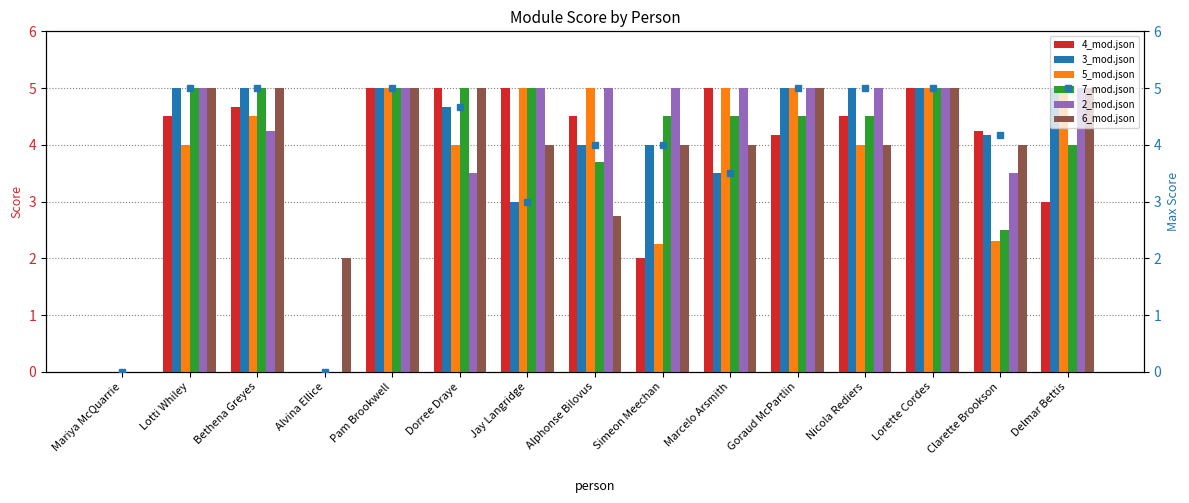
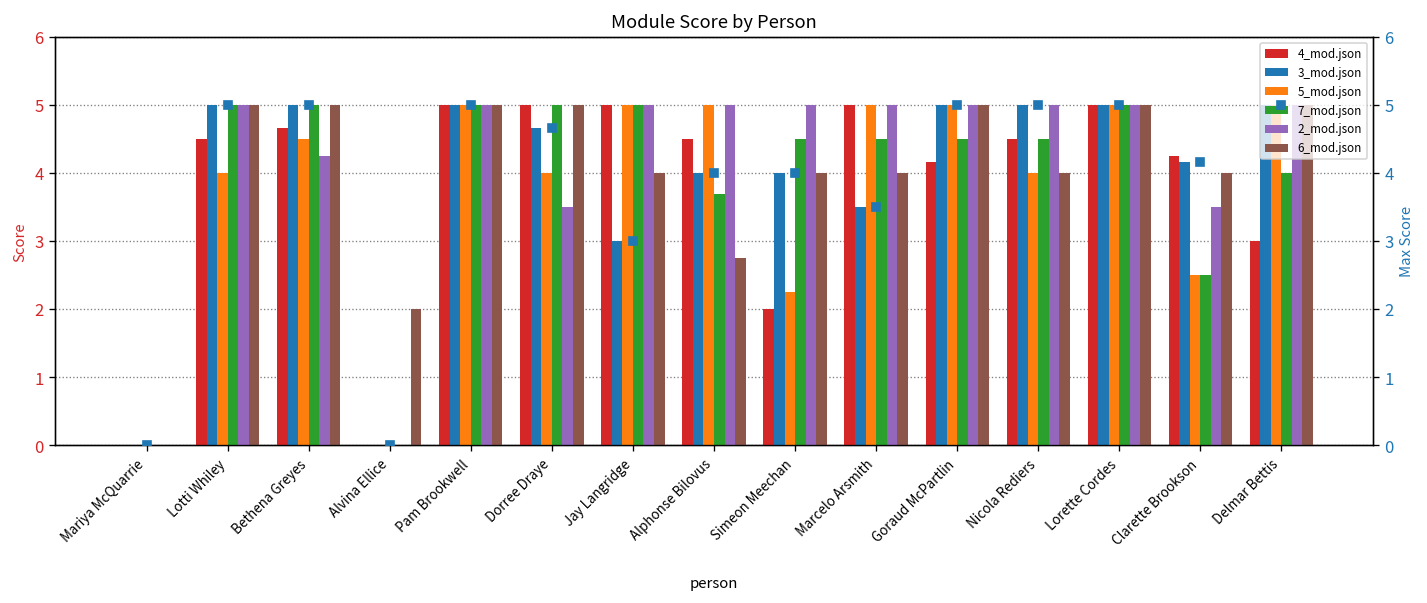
5_mod.json, Clarette Brookson: 2.3 -> 2.5
